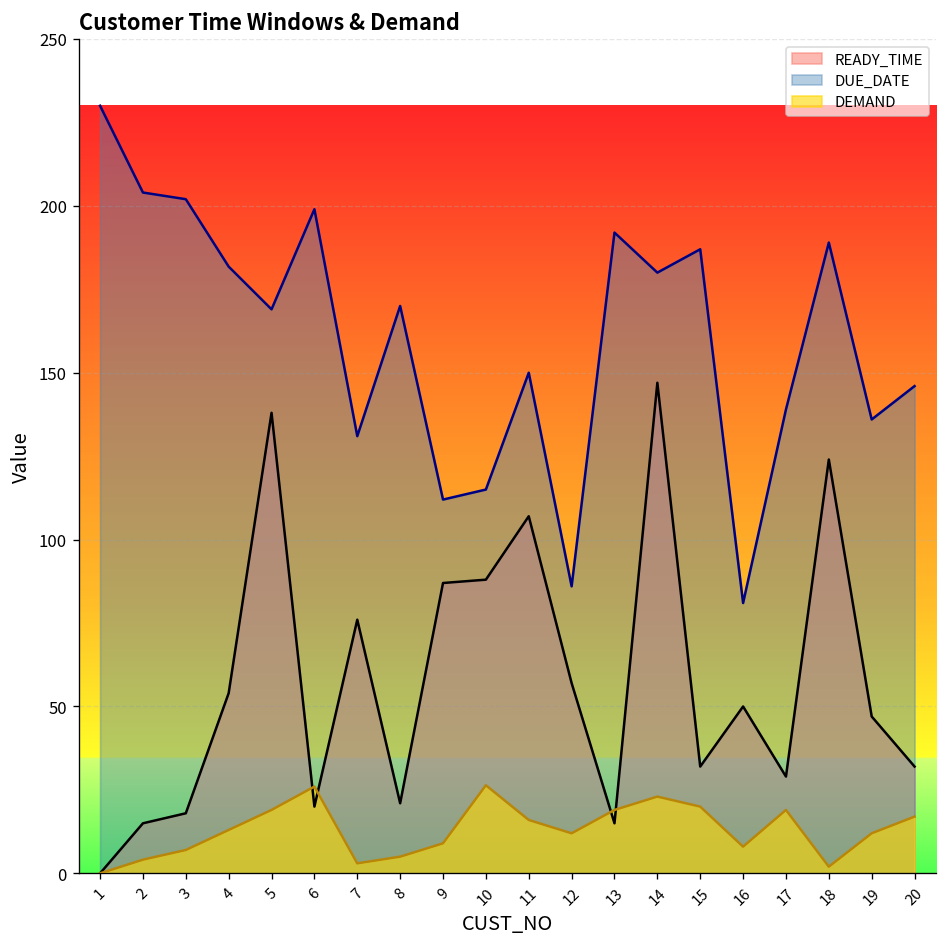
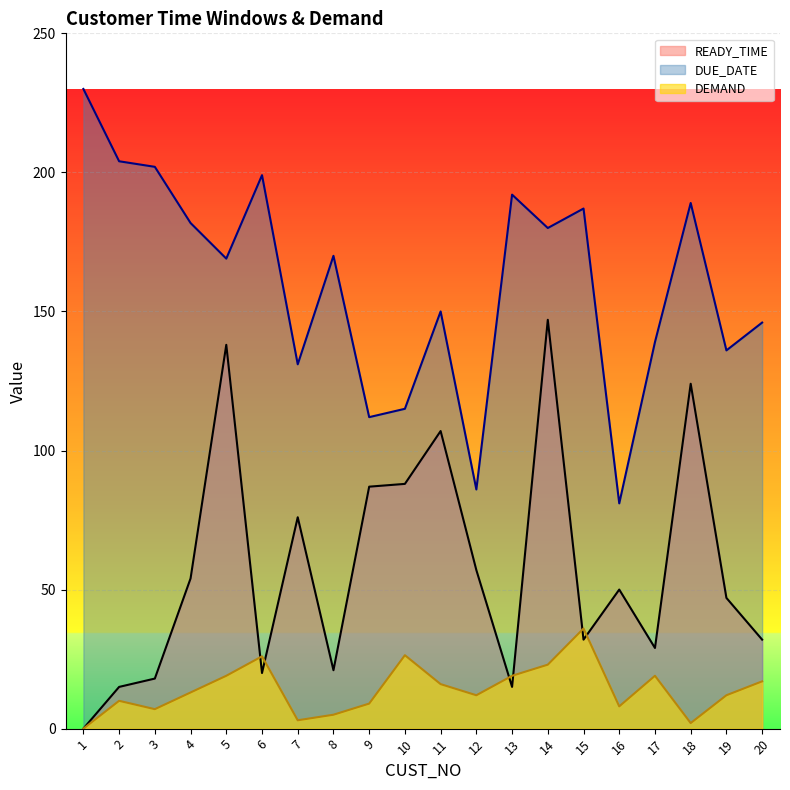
DEMAND, 2: 4 -> 10
DEMAND, 15: 20 -> 36
